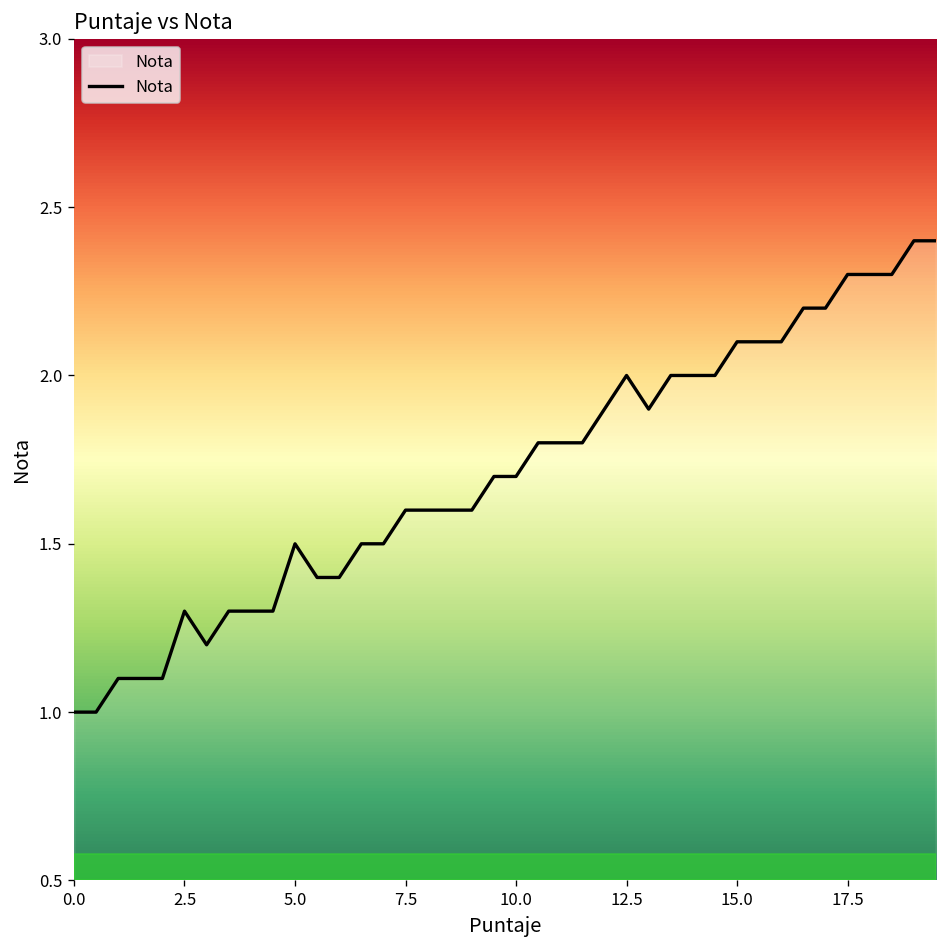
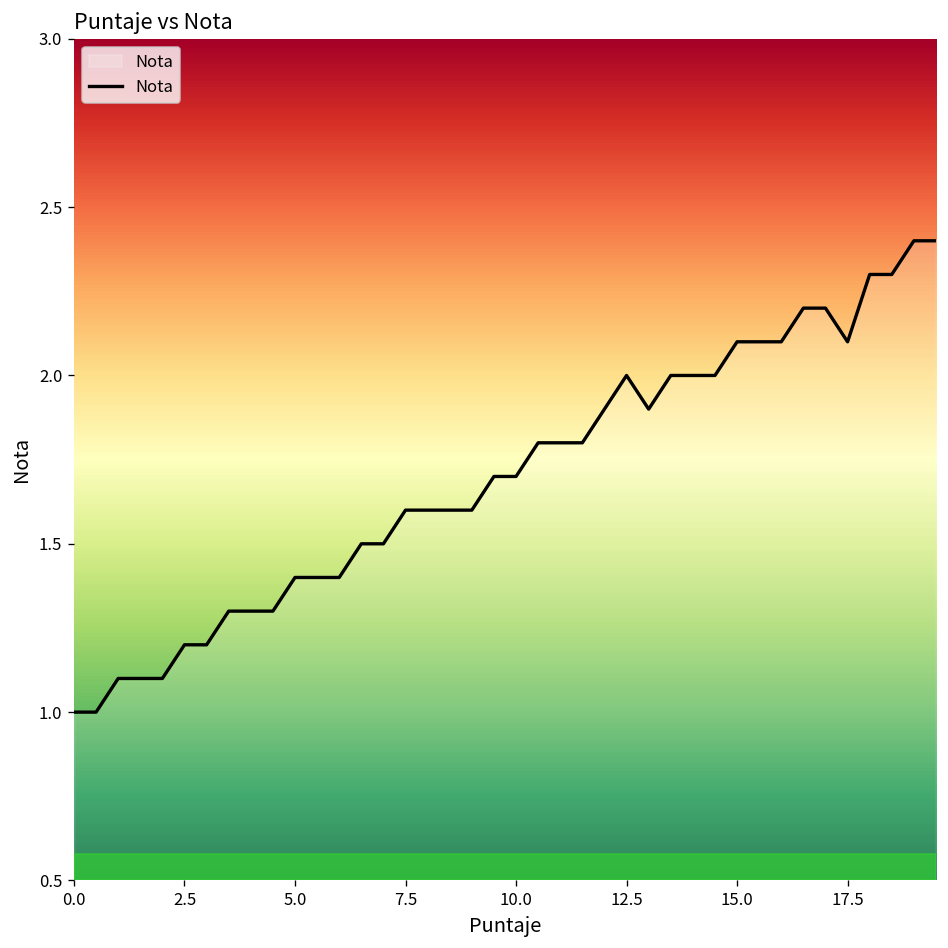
2.5: 1.3 -> 1.2
5.0: 1.5 -> 1.4
17.5: 2.3 -> 2.1
